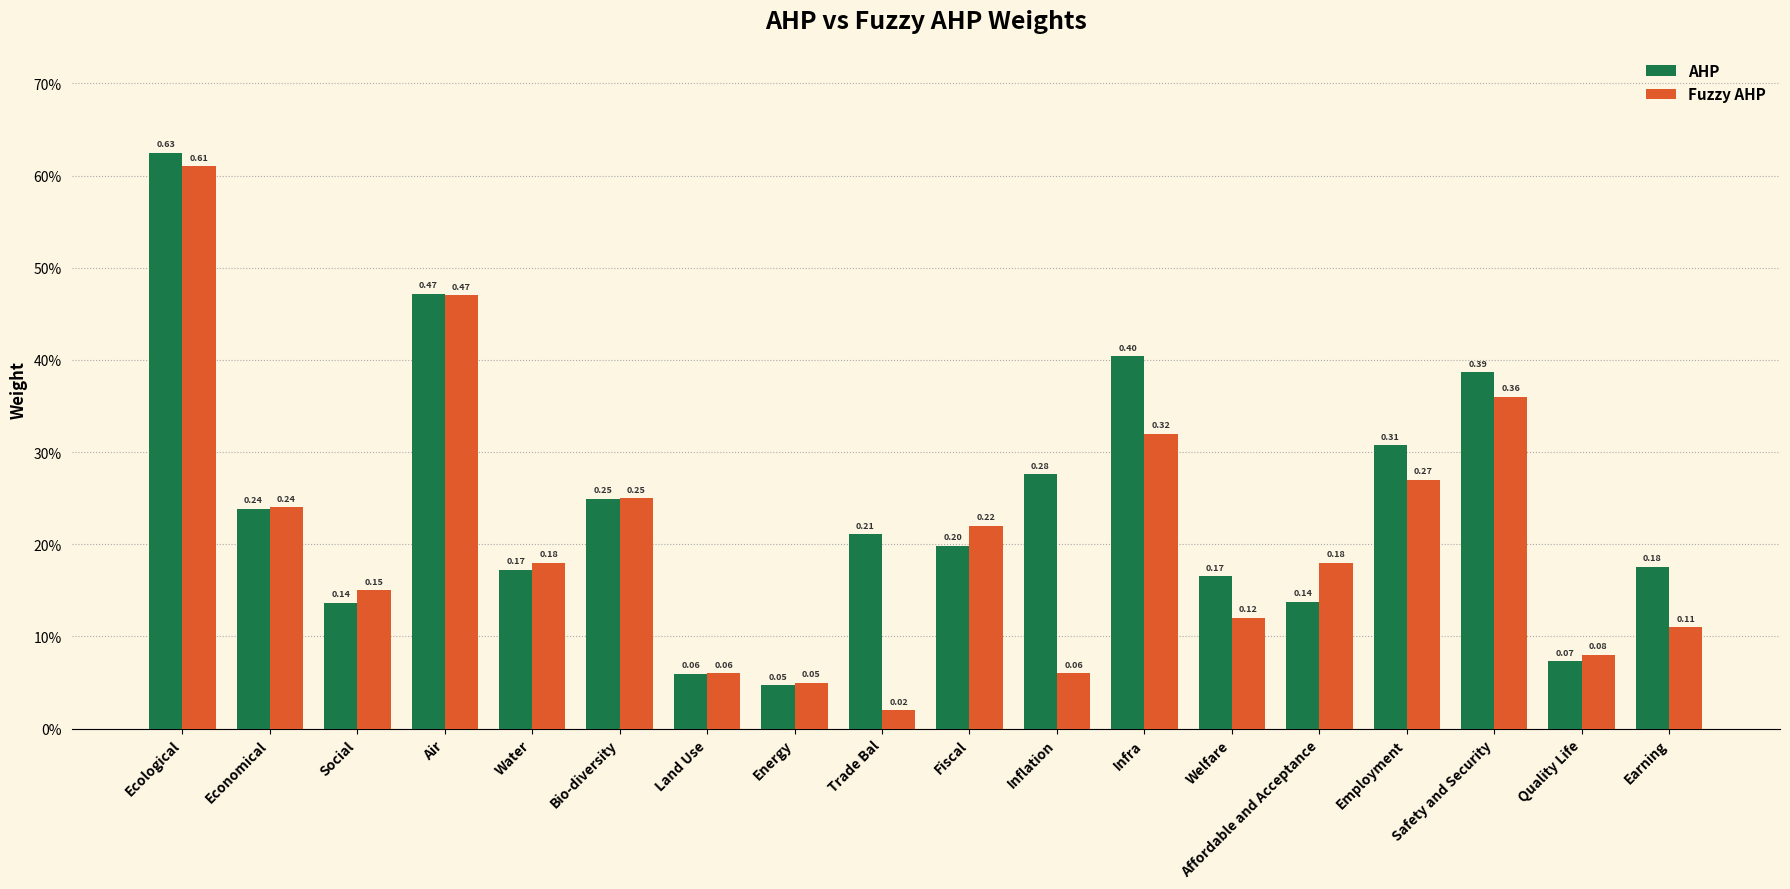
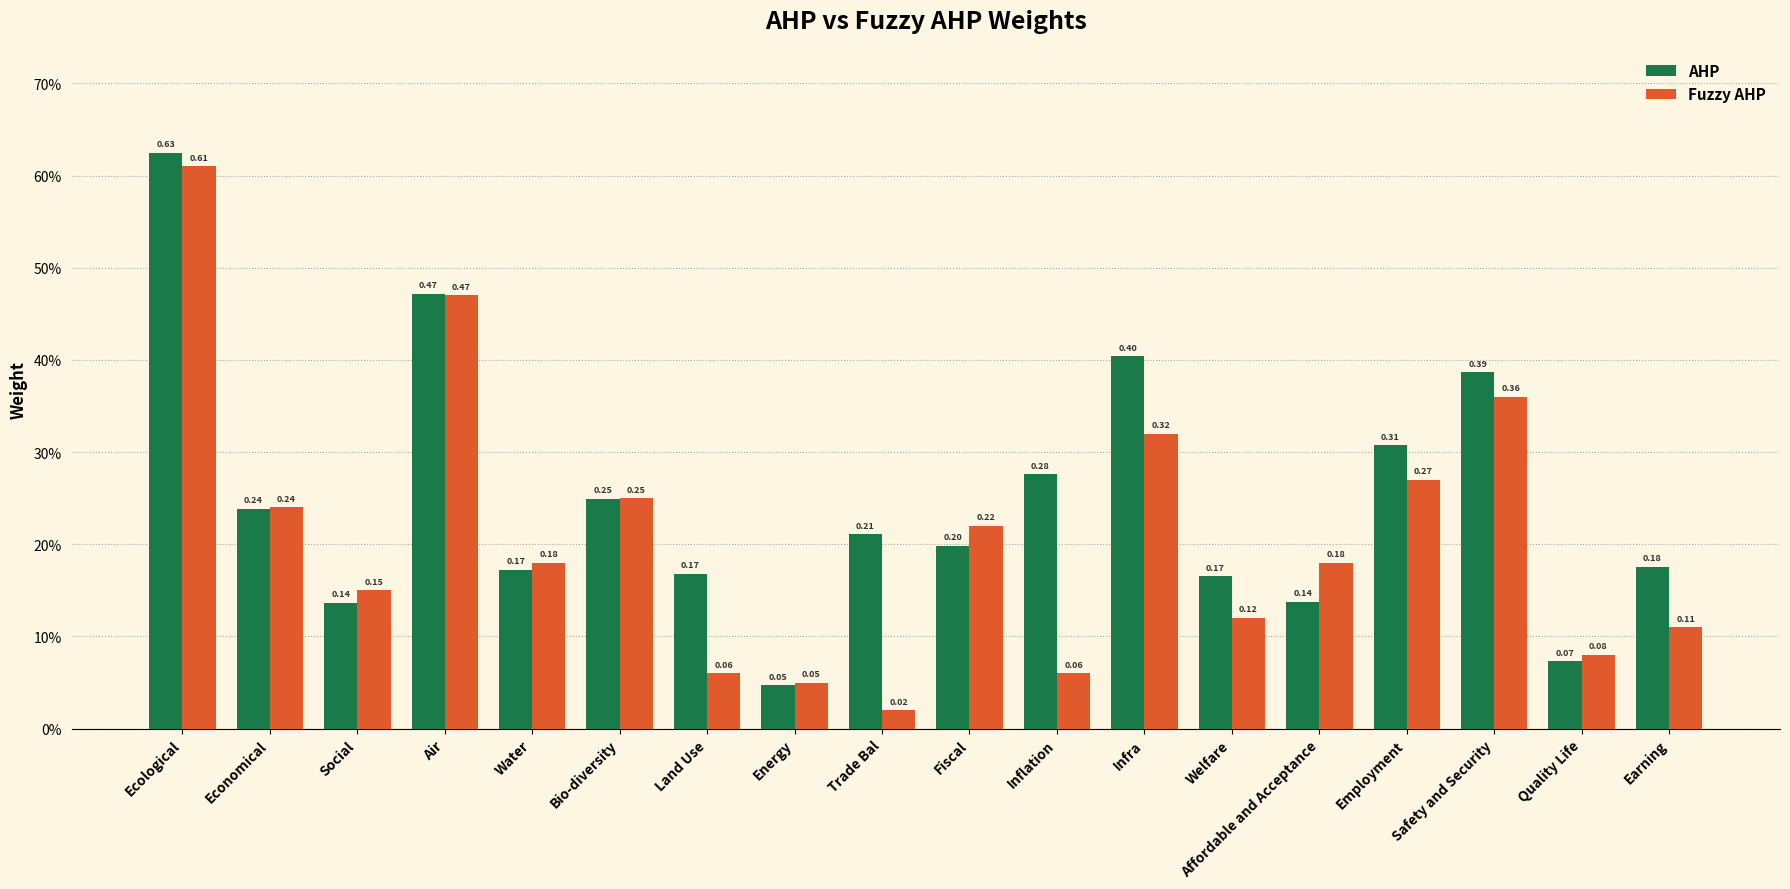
AHP, Land Use: 0.06 -> 0.17
